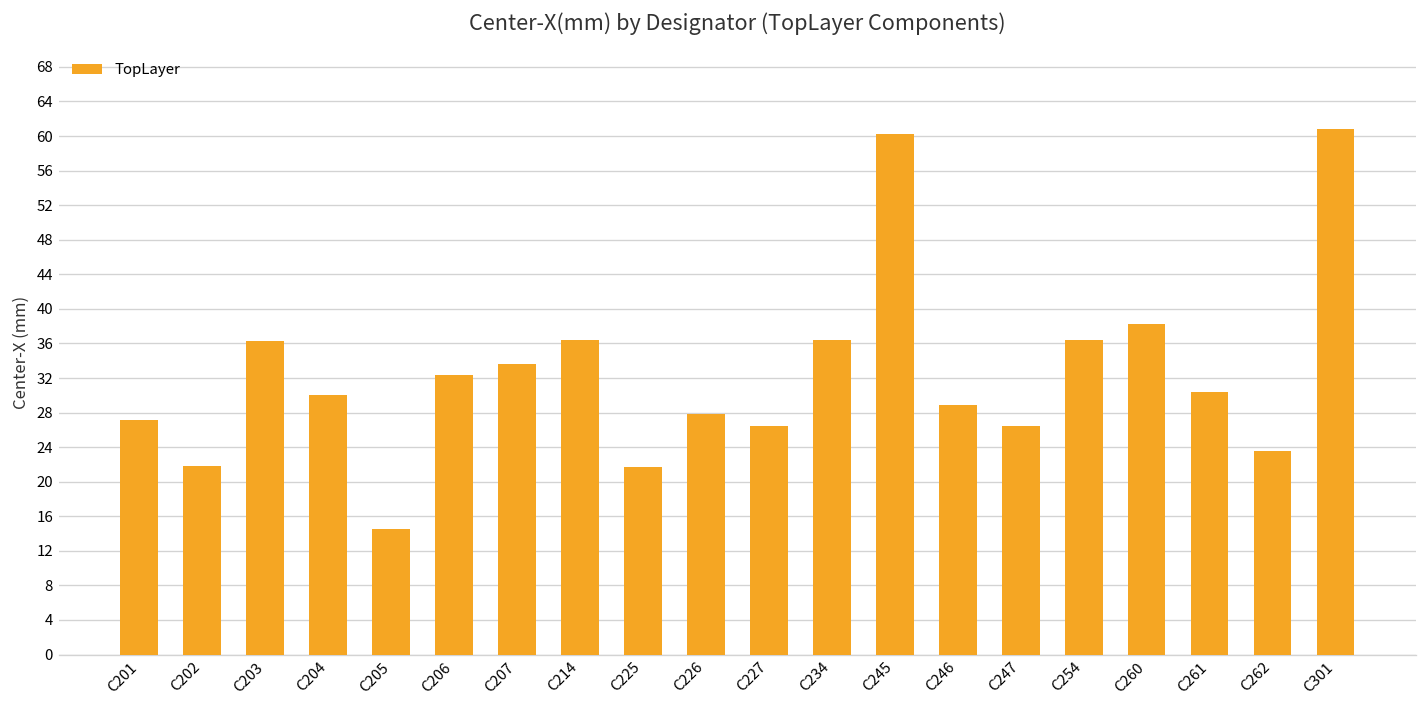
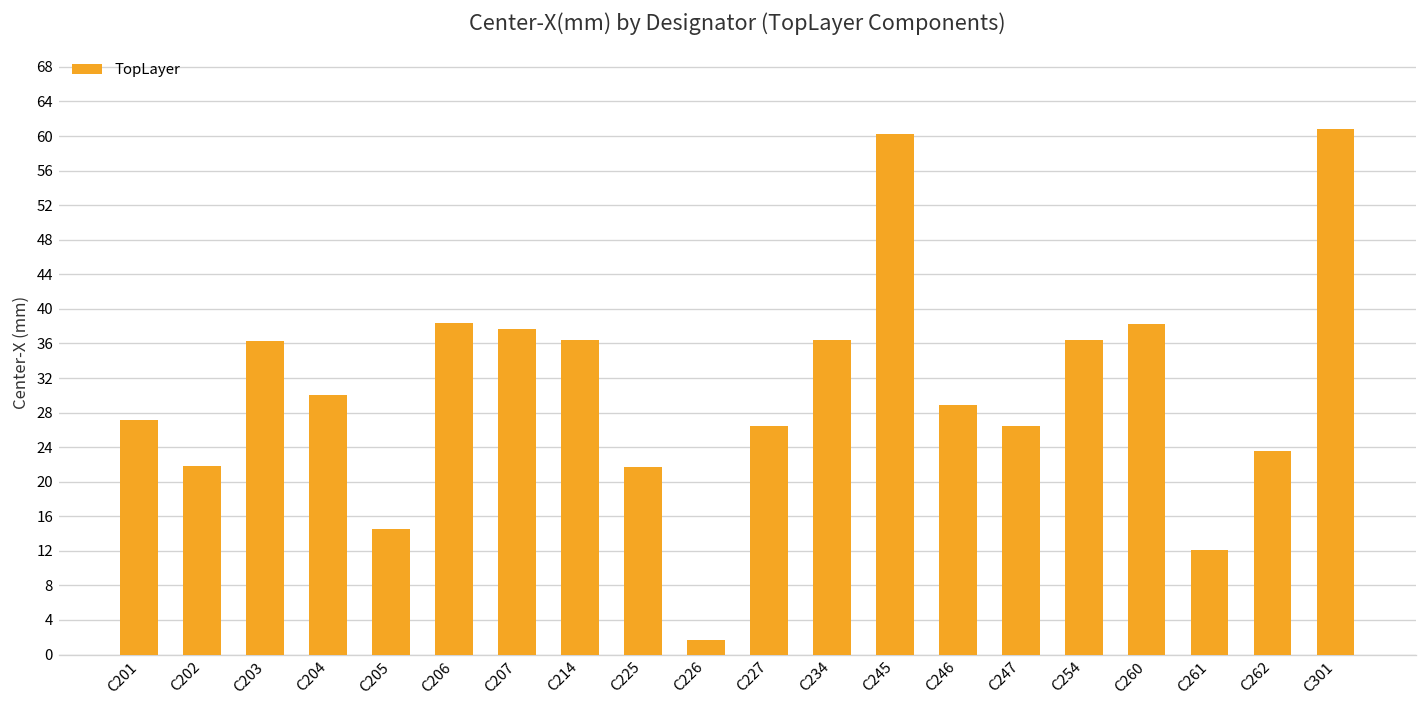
C206: 32 -> 38
C207: 34 -> 38
C226: 28 -> 2
C261: 30 -> 12
